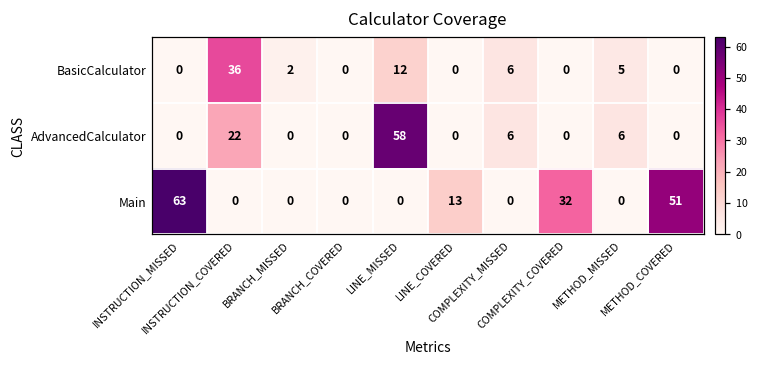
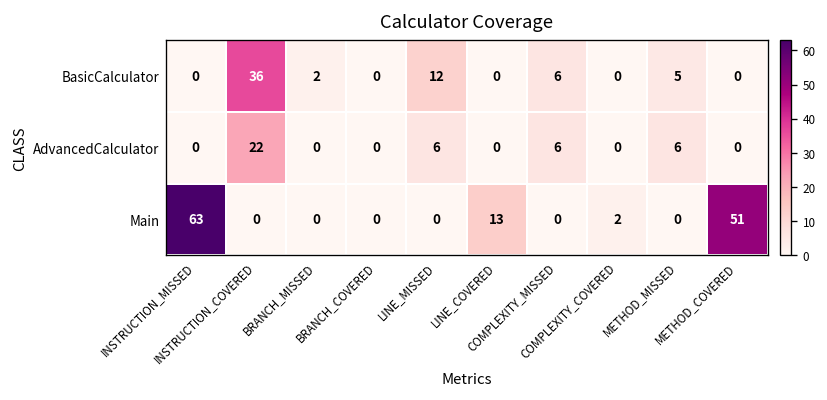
AdvancedCalculator, LINE_MISSED: 58 -> 6
Main, COMPLEXITY_COVERED: 32 -> 2
